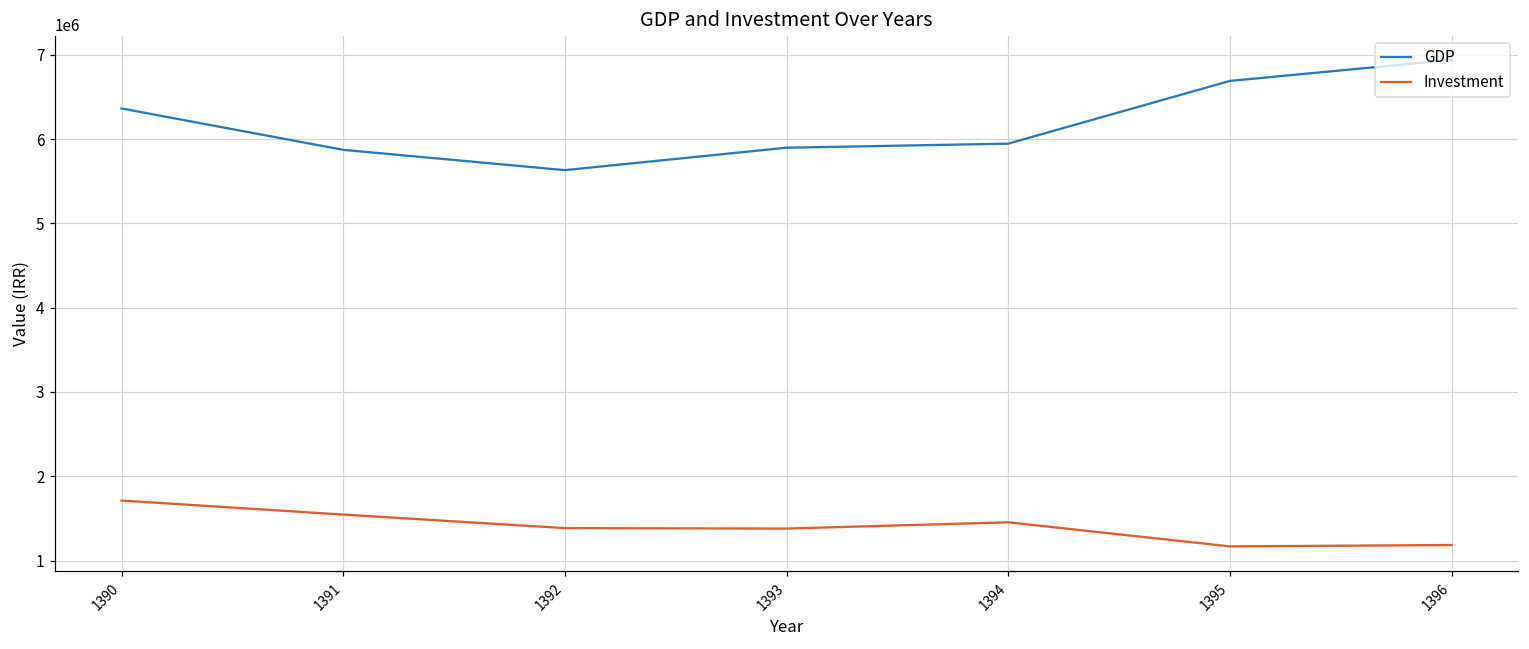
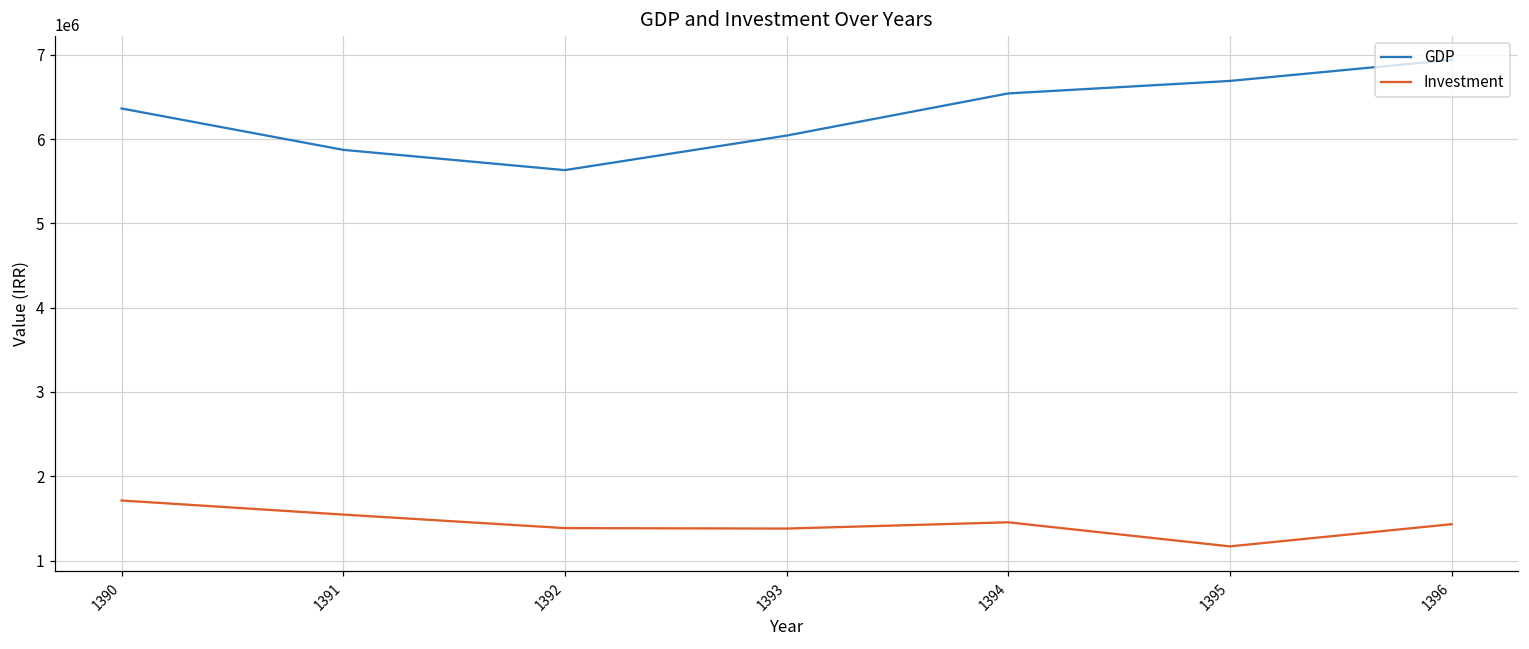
GDP, 1393: 5900000 -> 6000000
GDP, 1394: 5900000 -> 6500000
Investment, 1396: 1200000 -> 1400000
